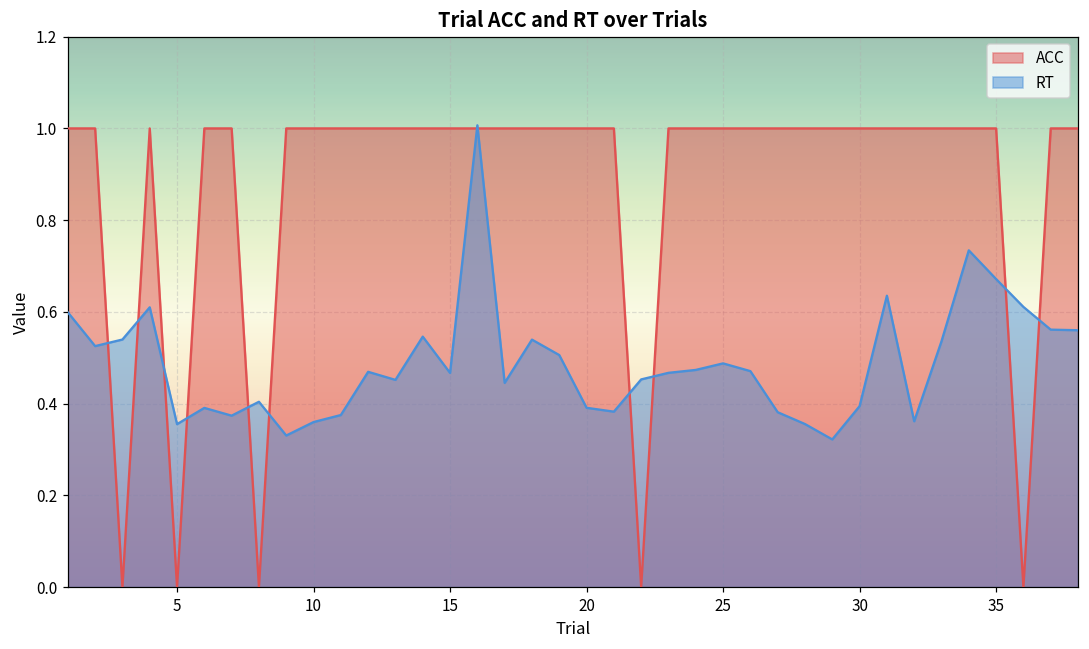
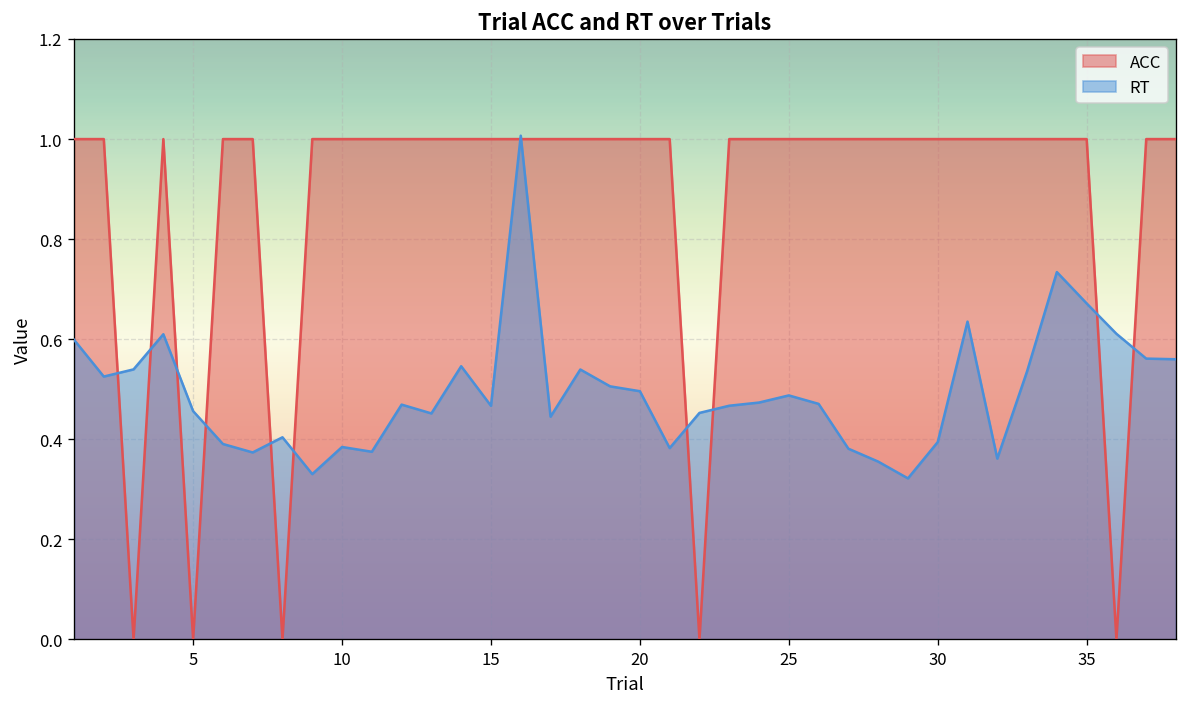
RT, 5: 0.36 -> 0.46
RT, 10: 0.36 -> 0.38
RT, 20: 0.39 -> 0.50
